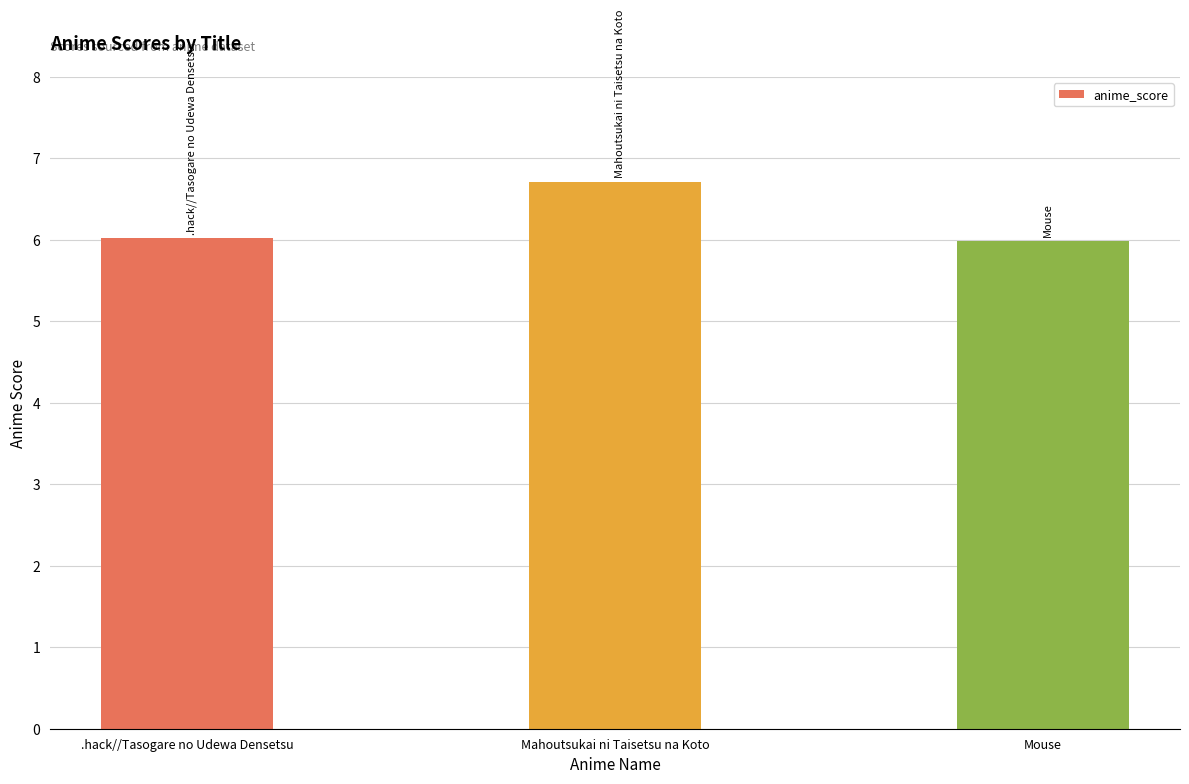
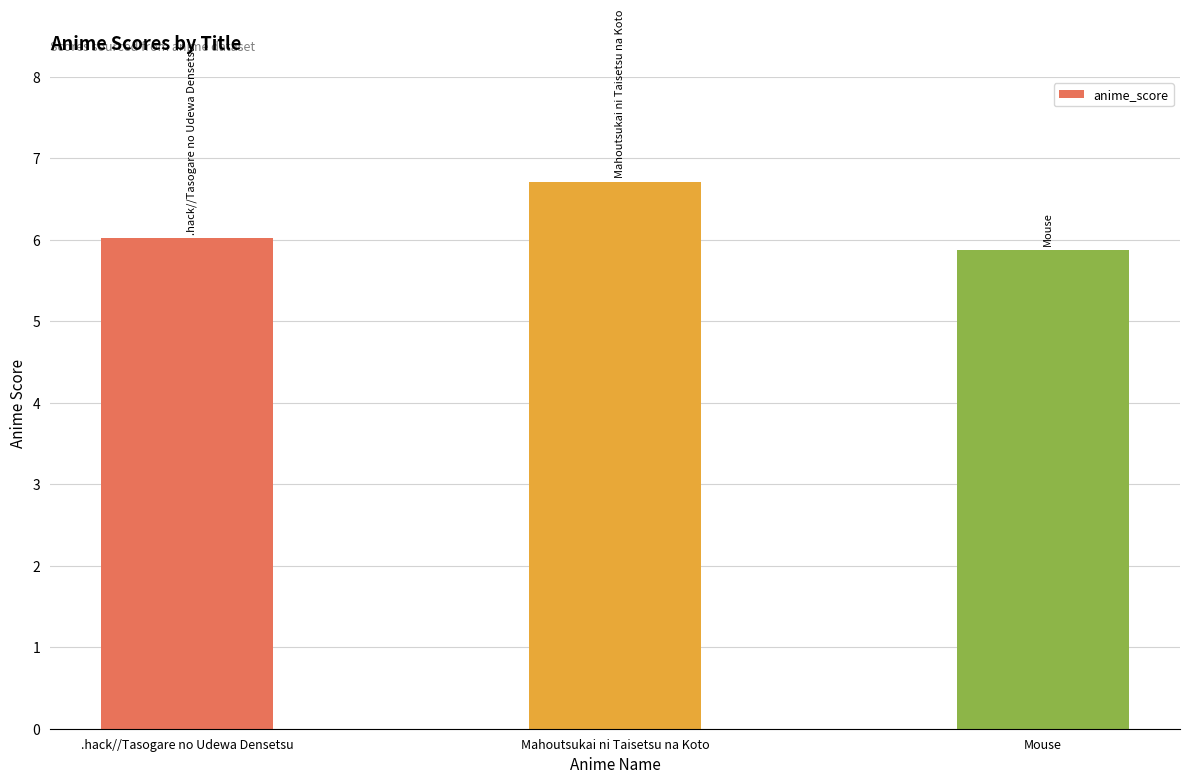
Mouse: 6.0 -> 5.9
